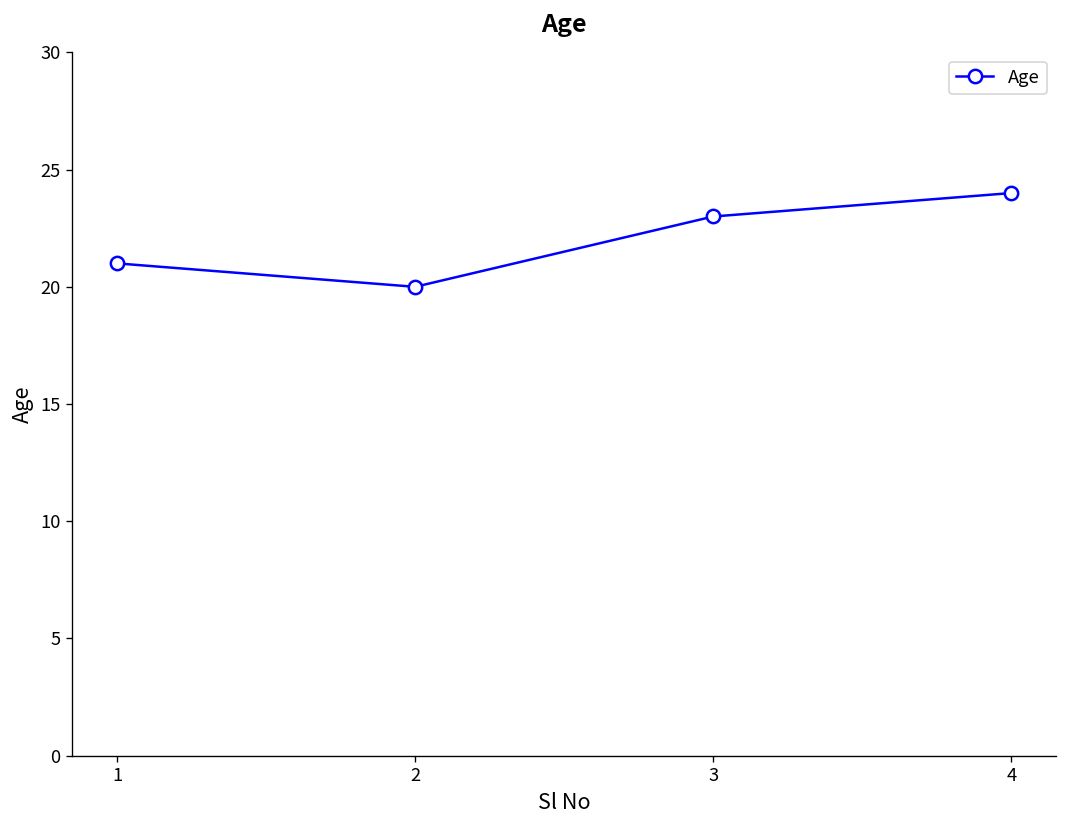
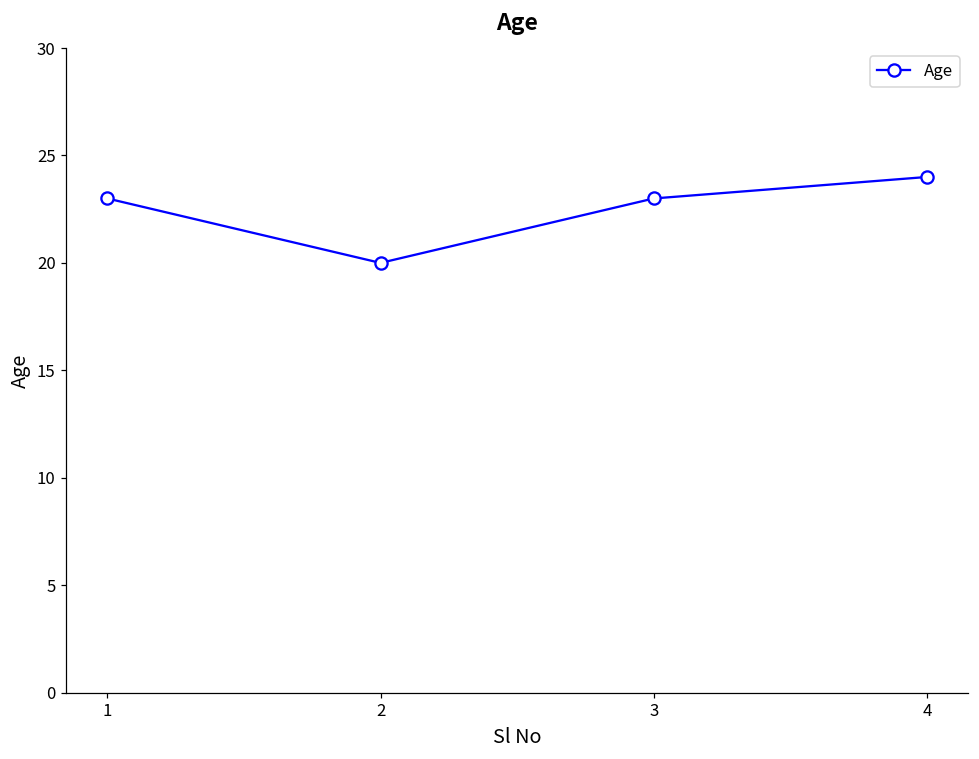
1: 21 -> 23
